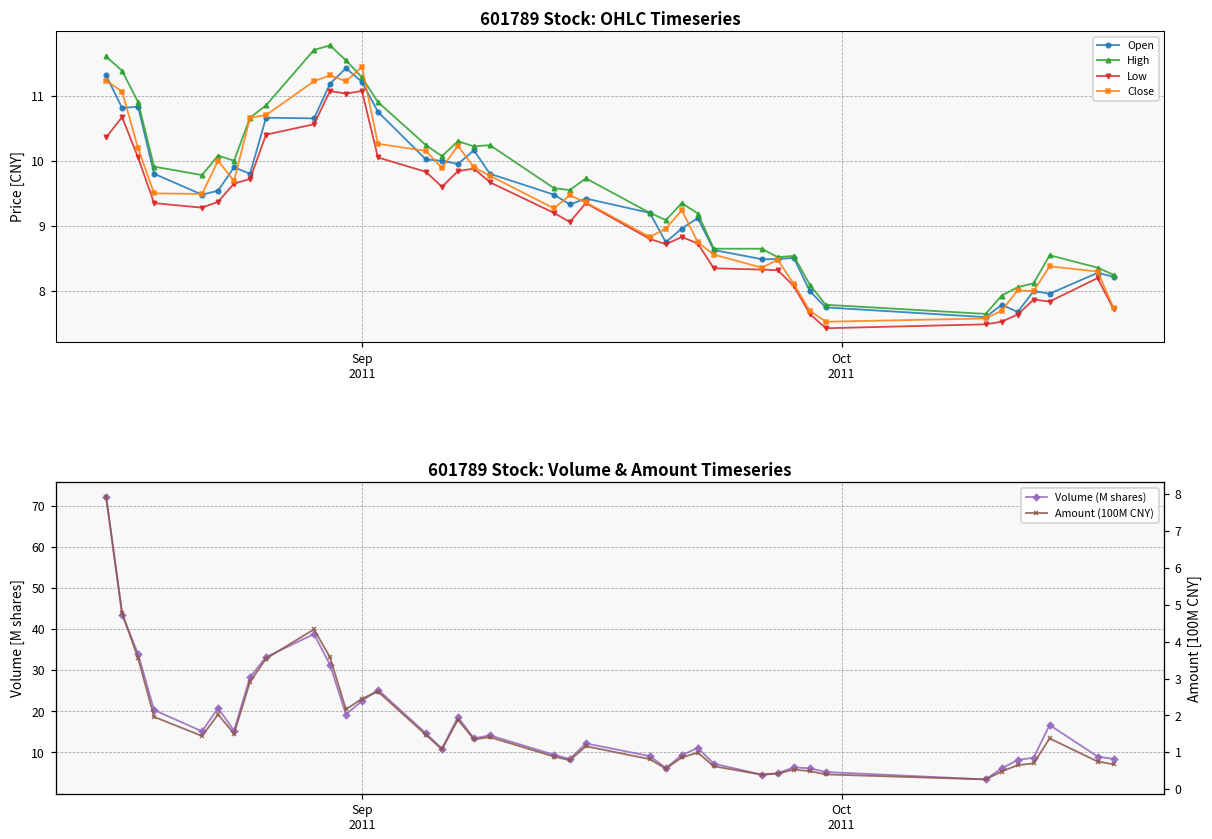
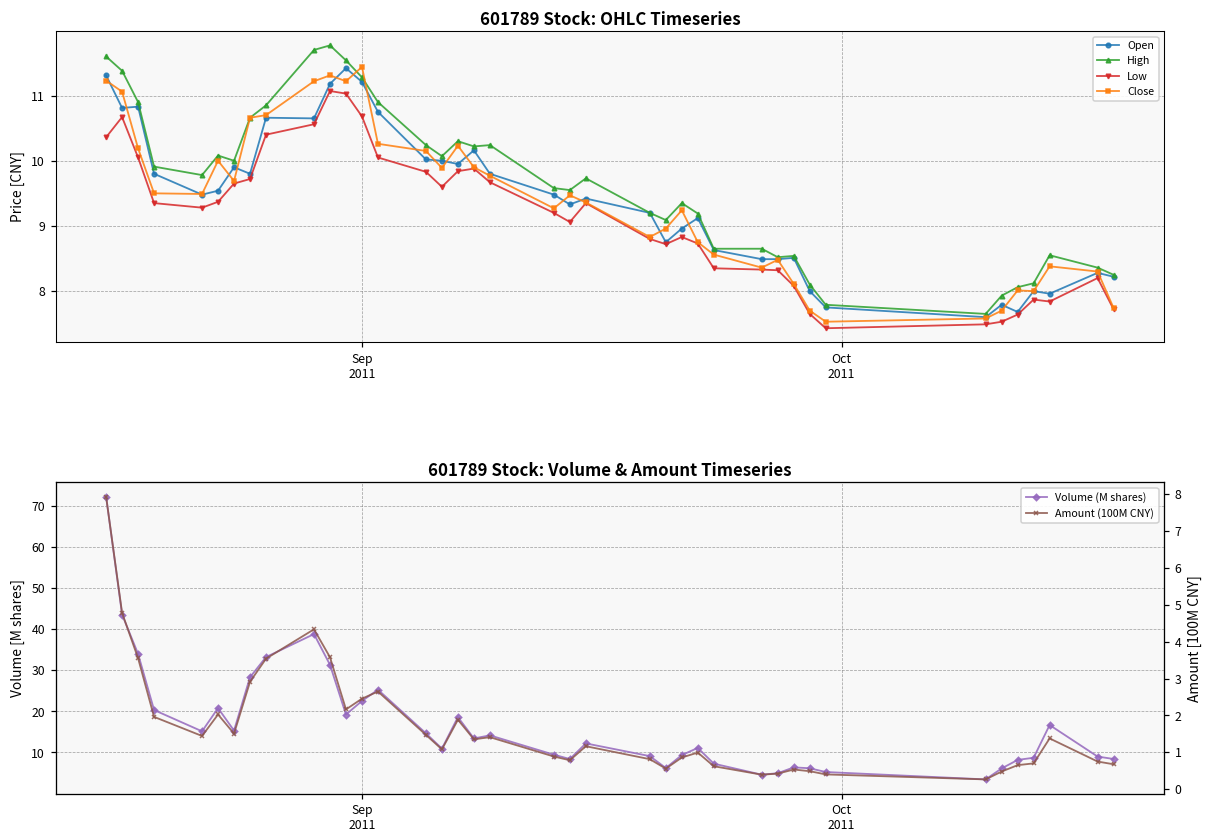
601789 Stock: OHLC Timeseries, Low, Sep 2011: 11.1 -> 10.7
